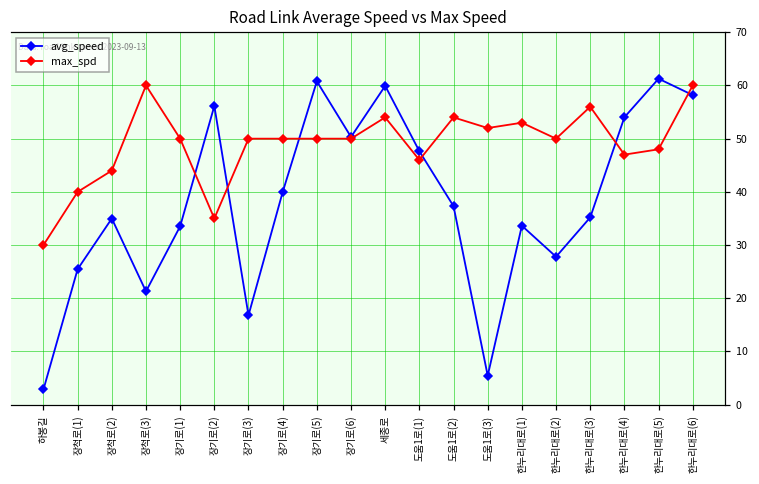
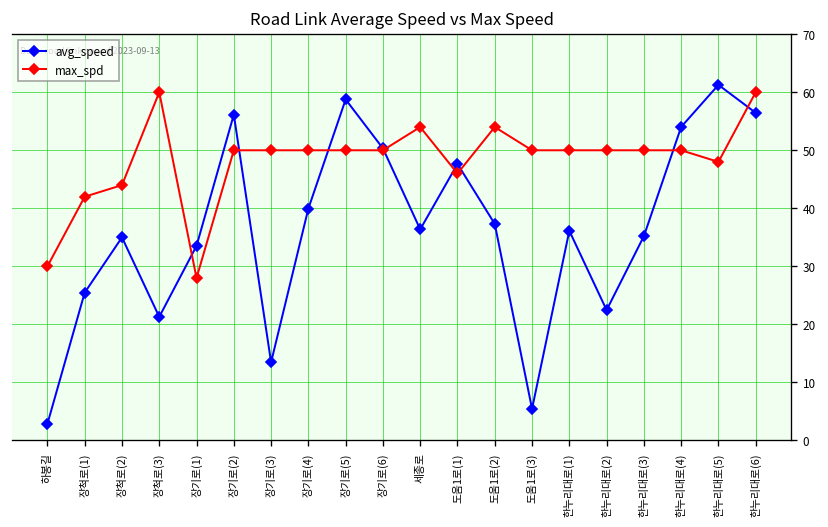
max_spd, 장척로(1): 40 -> 42
max_spd, 장기로(1): 50 -> 28
max_spd, 장기로(2): 35 -> 50
avg_speed, 장기로(3): 17 -> 13
avg_speed, 장기로(5): 61 -> 59
avg_speed, 세종로: 60 -> 36
max_spd, 도움1로(3): 52 -> 50
avg_speed, 한누리대로(1): 34 -> 36
max_spd, 한누리대로(1): 53 -> 50
avg_speed, 한누리대로(2): 28 -> 22
max_spd, 한누리대로(3): 56 -> 50
max_spd, 한누리대로(4): 47 -> 50
avg_speed, 한누리대로(6): 58 -> 56
